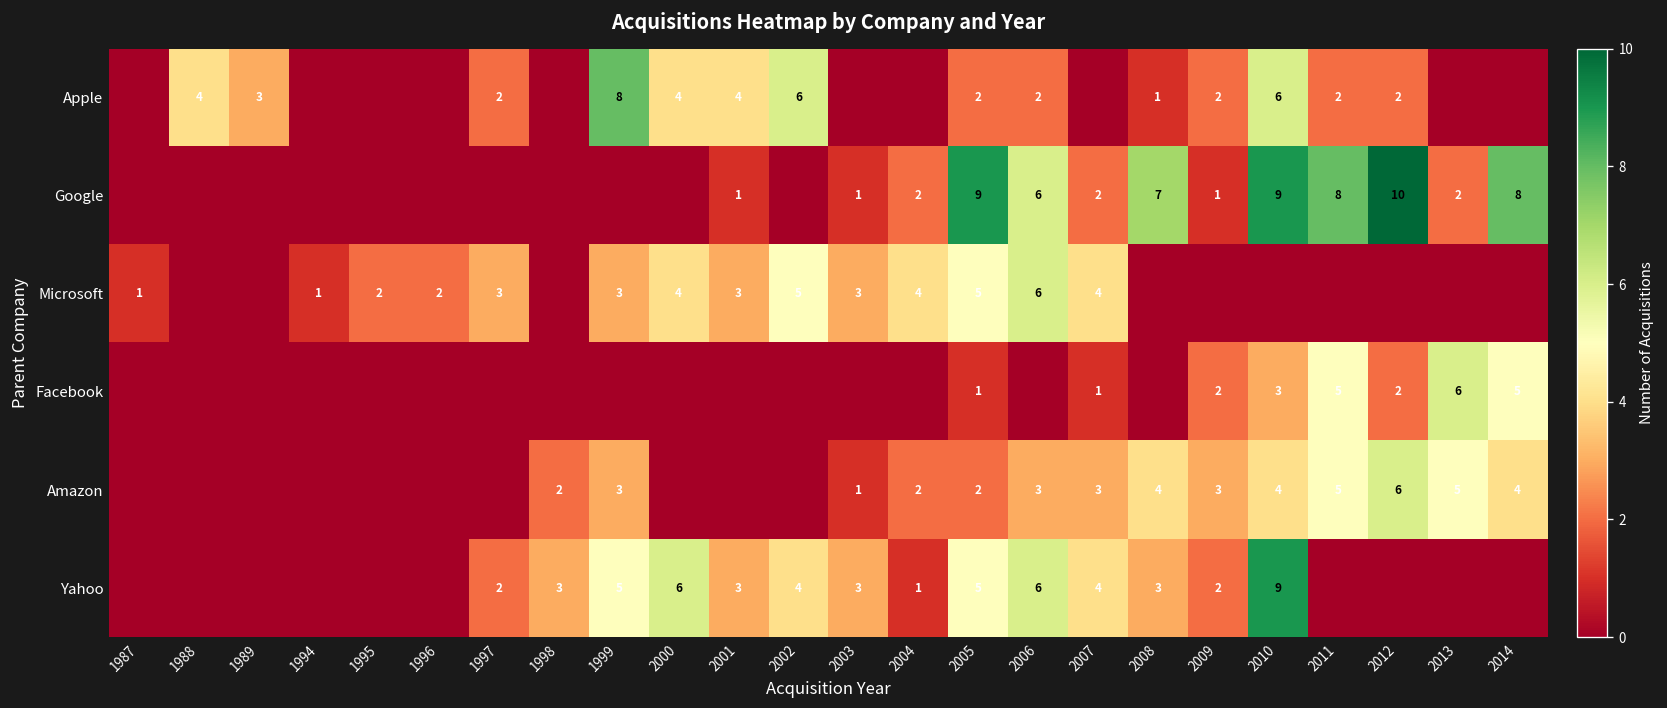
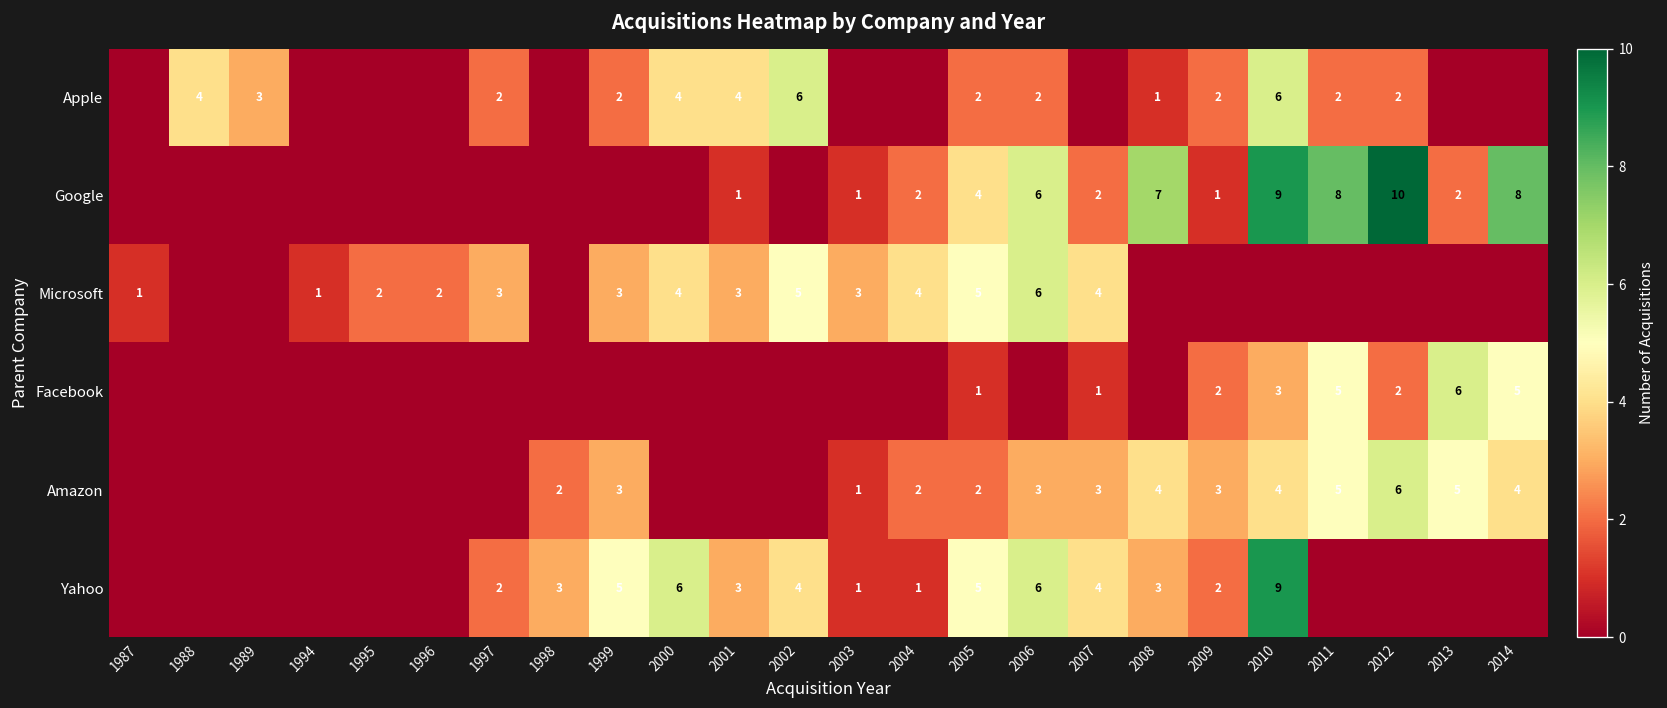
Apple, 1999: 8 -> 2
Google, 2005: 9 -> 4
Yahoo, 2003: 3 -> 1
